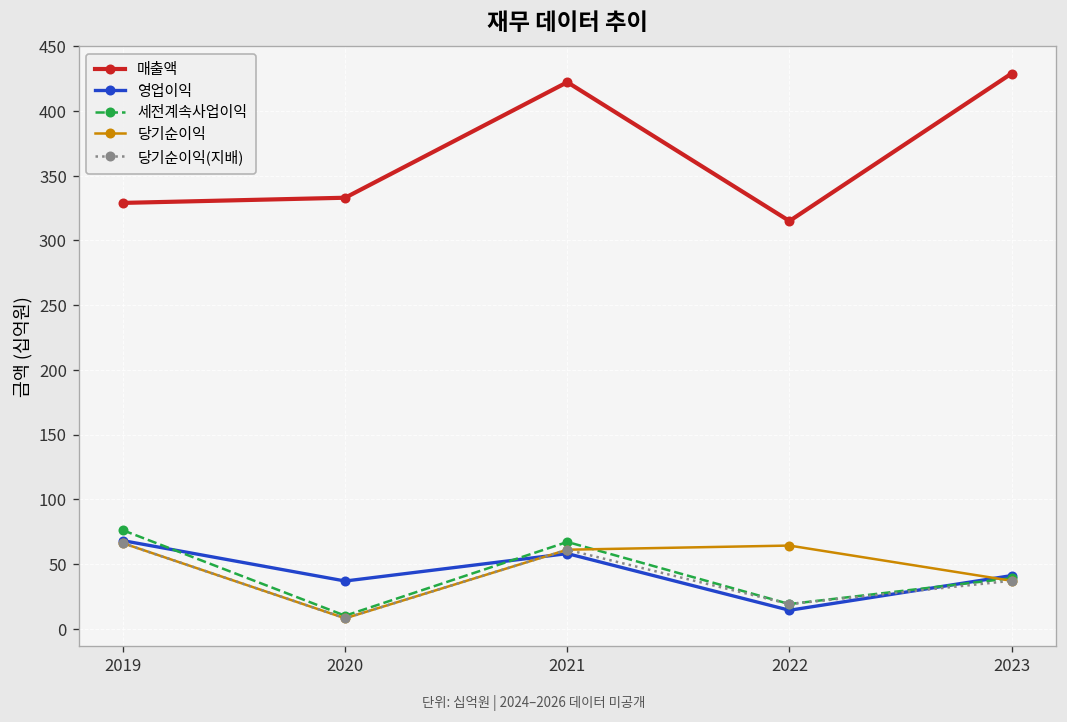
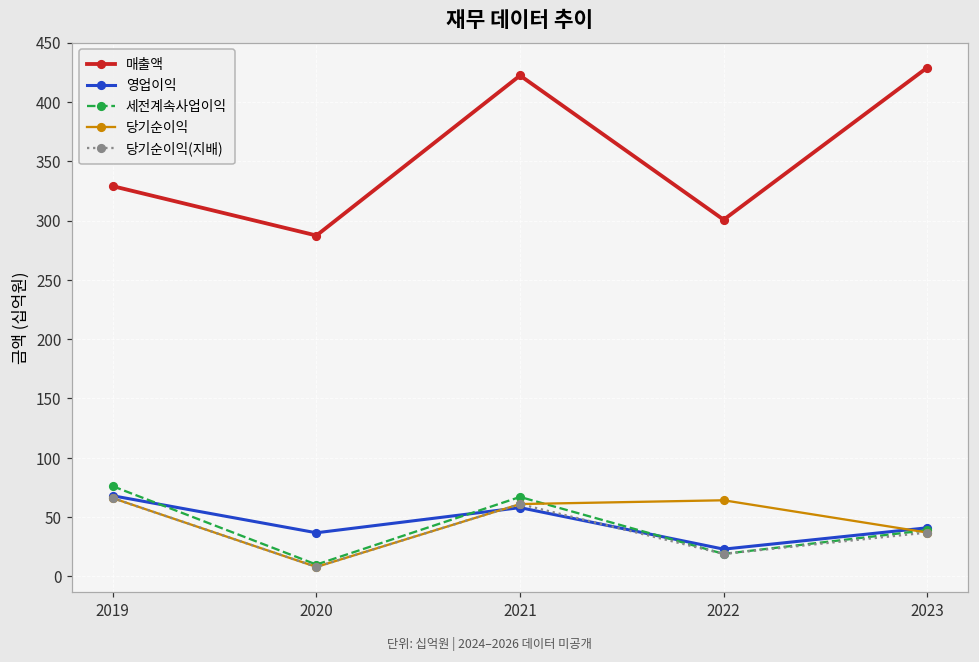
매출액, 2020: 333 -> 287
매출액, 2022: 315 -> 301
영업이익, 2022: 14 -> 23
